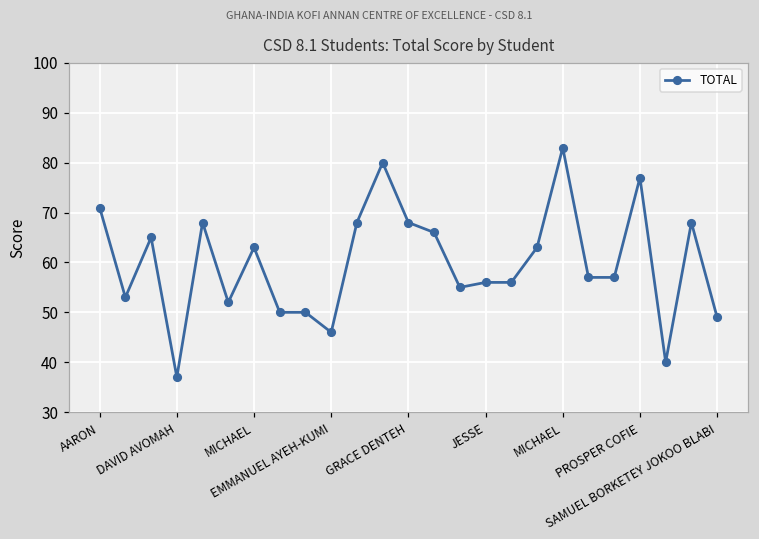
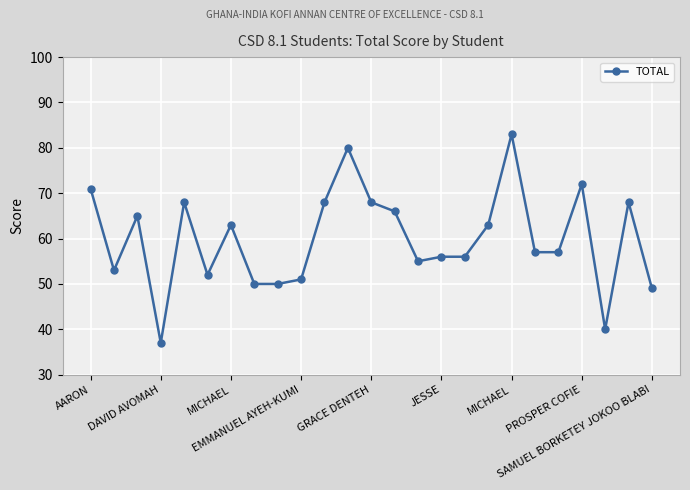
EMMANUEL AYEH-KUMI: 46 -> 51
PROSPER COFIE: 77 -> 72
